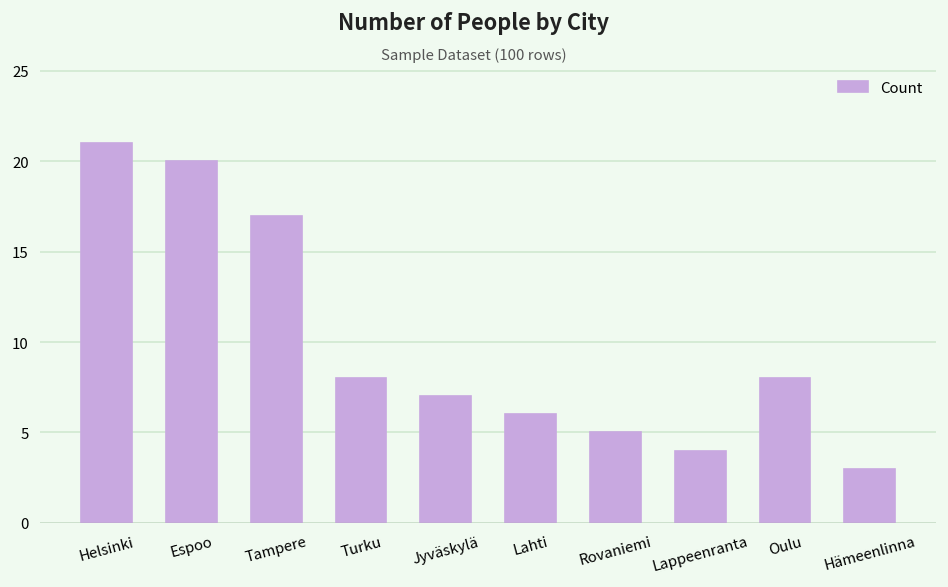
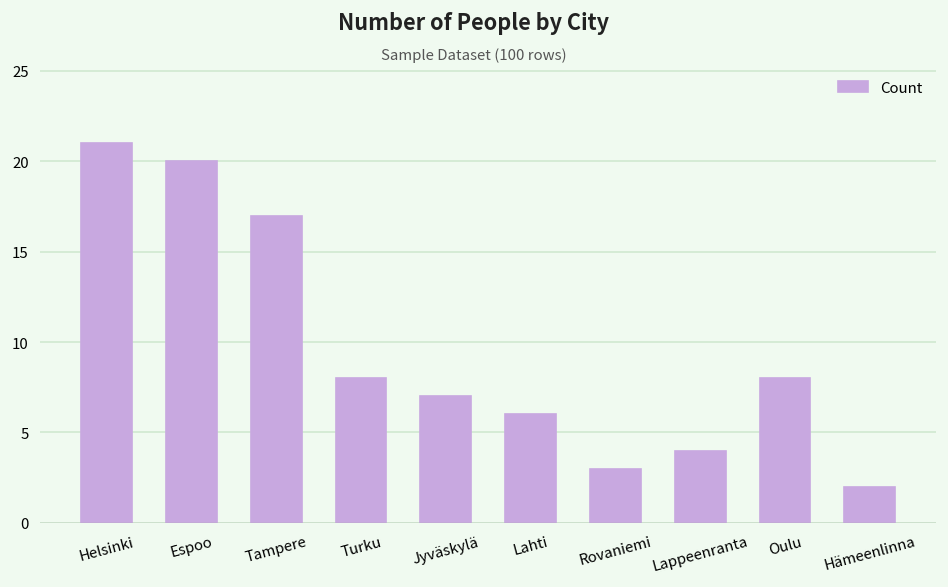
Rovaniemi: 5 -> 3
Hämeenlinna: 3 -> 2
